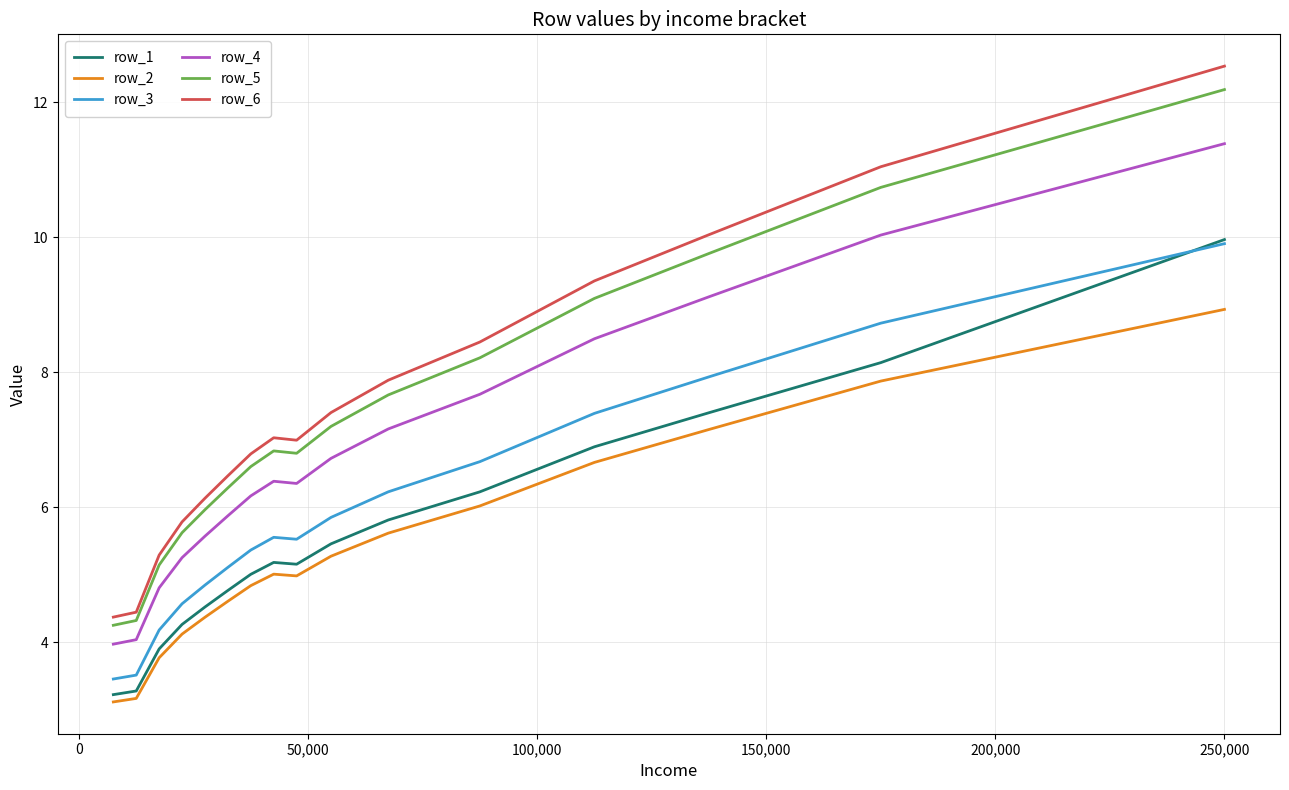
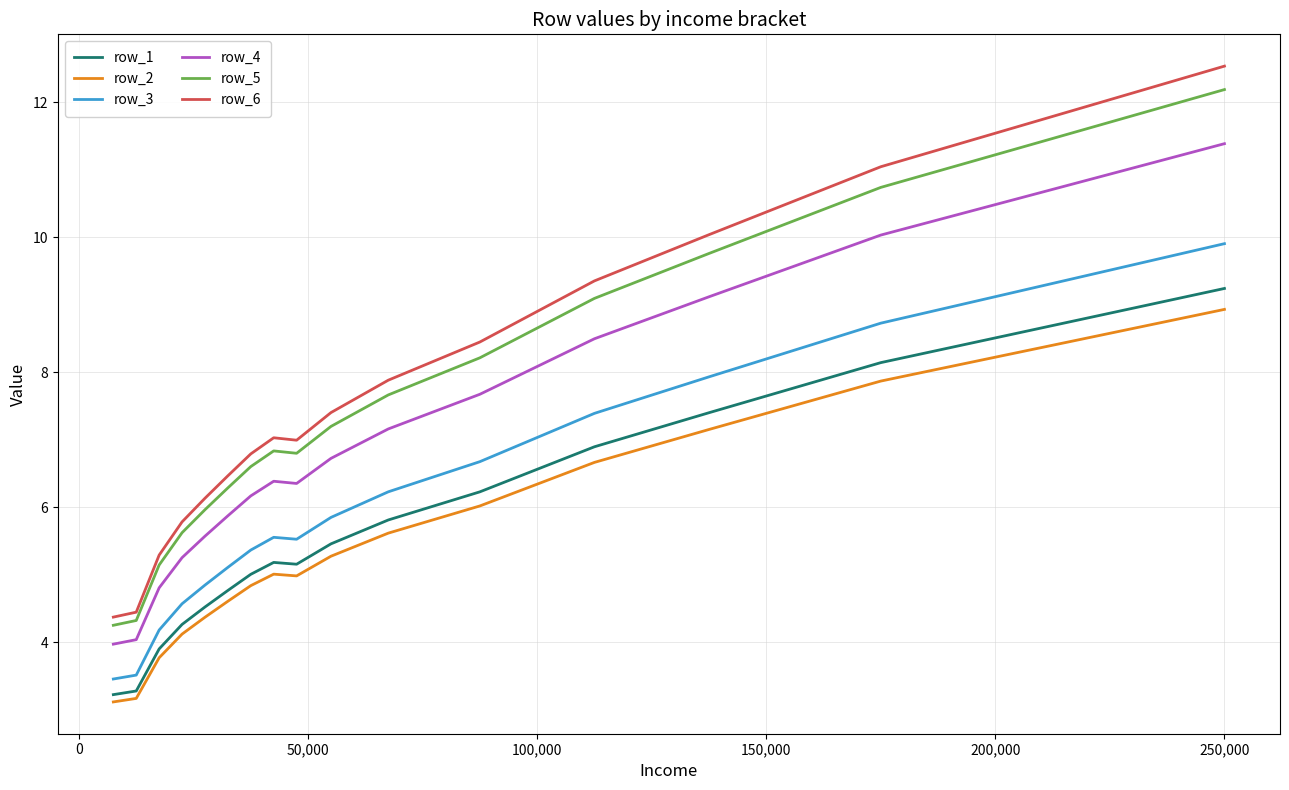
row_1, 250,000: 10.0 -> 9.2
